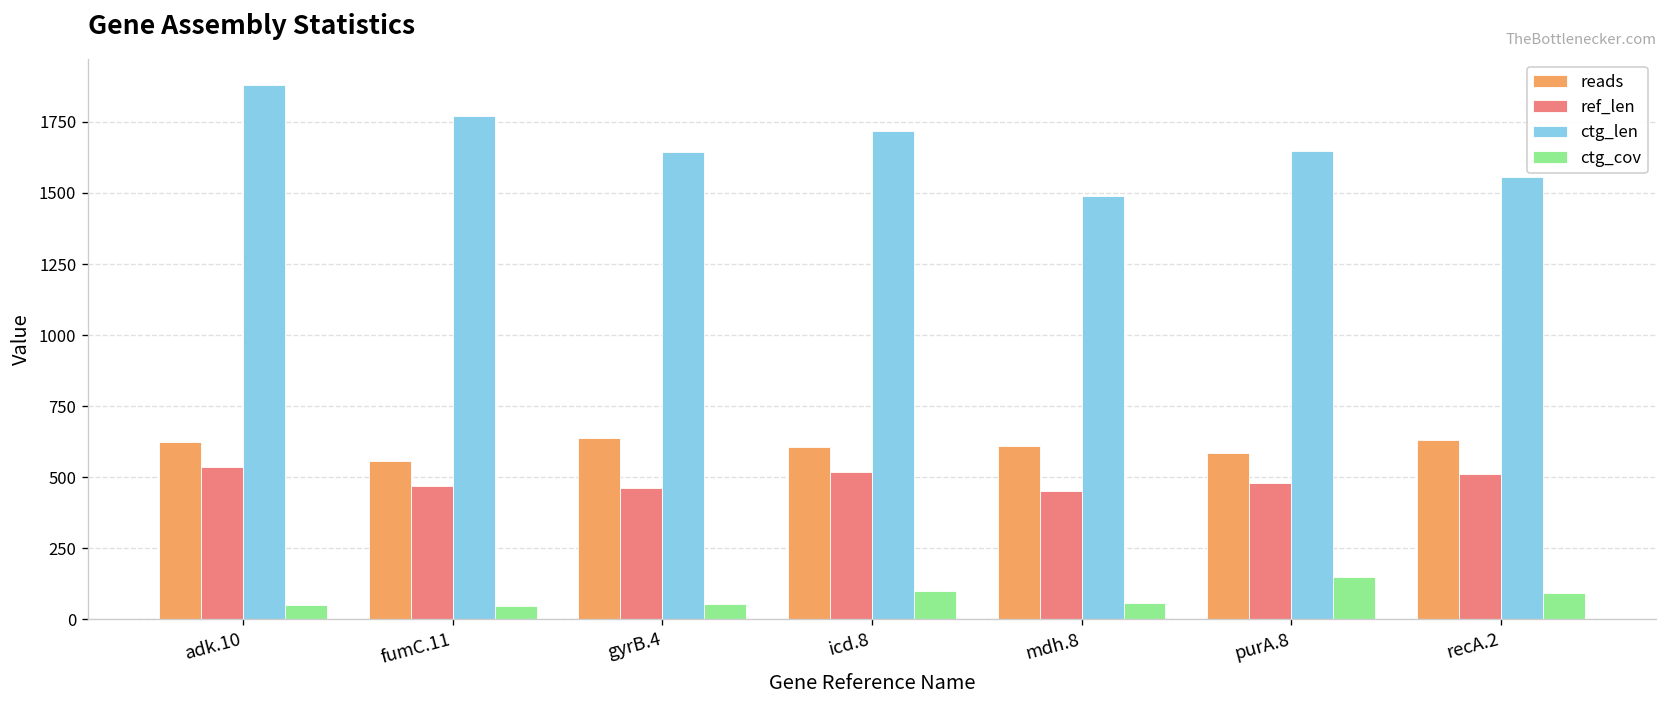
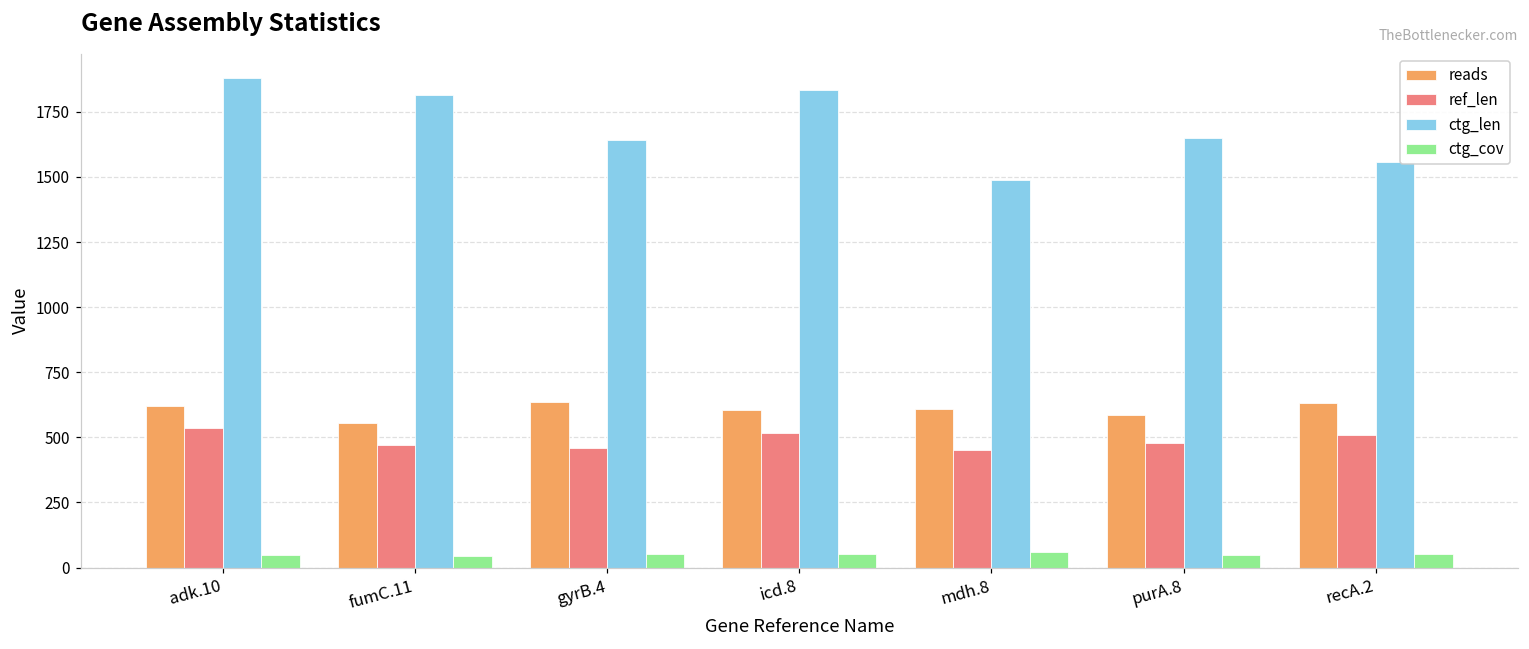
ctg_len, fumC.11: 1770 -> 1810
ctg_len, icd.8: 1720 -> 1840
ctg_cov, icd.8: 100 -> 50
ctg_cov, purA.8: 150 -> 50
ctg_cov, recA.2: 90 -> 50
